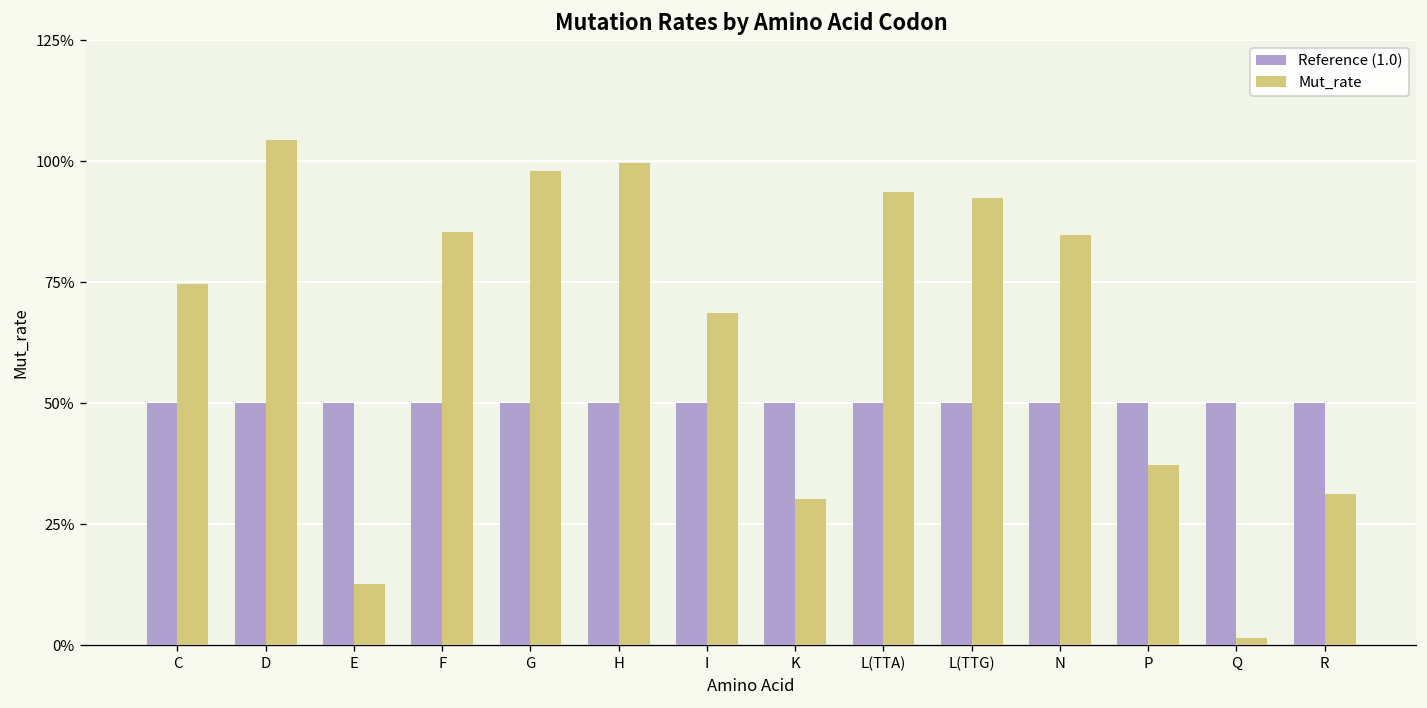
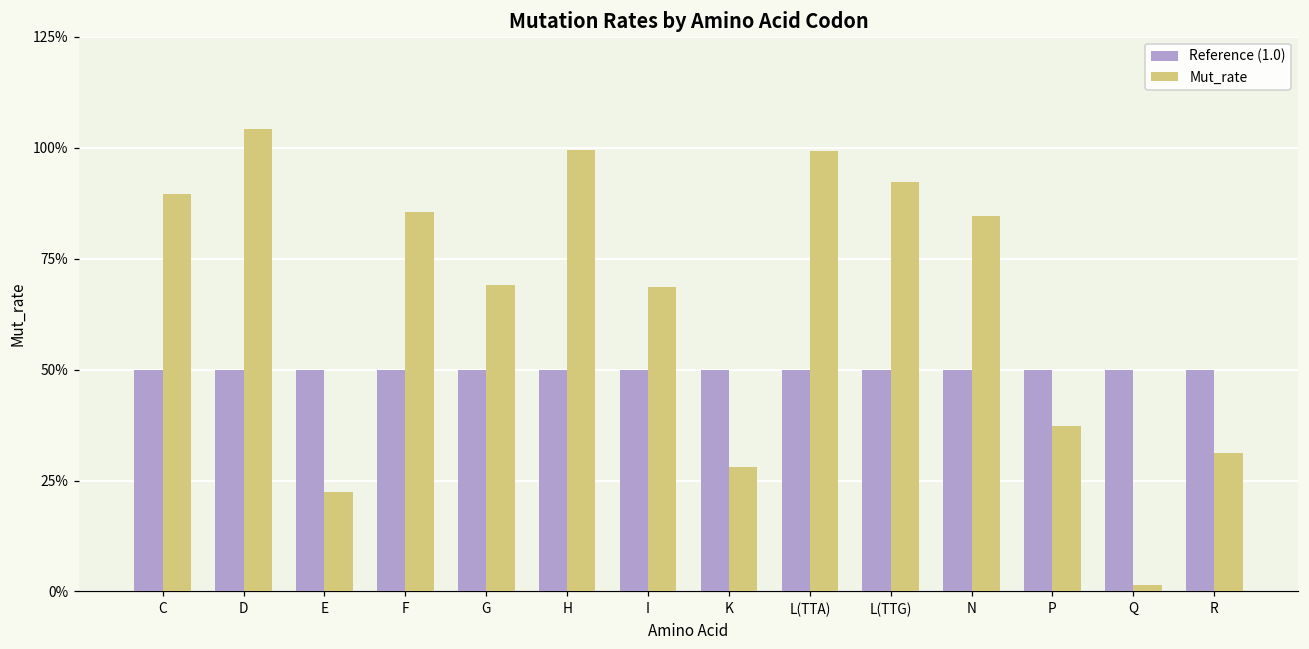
Mut_rate, C: 75% -> 90%
Mut_rate, E: 13% -> 22%
Mut_rate, G: 98% -> 69%
Mut_rate, K: 30% -> 28%
Mut_rate, L(TTA): 94% -> 99%
